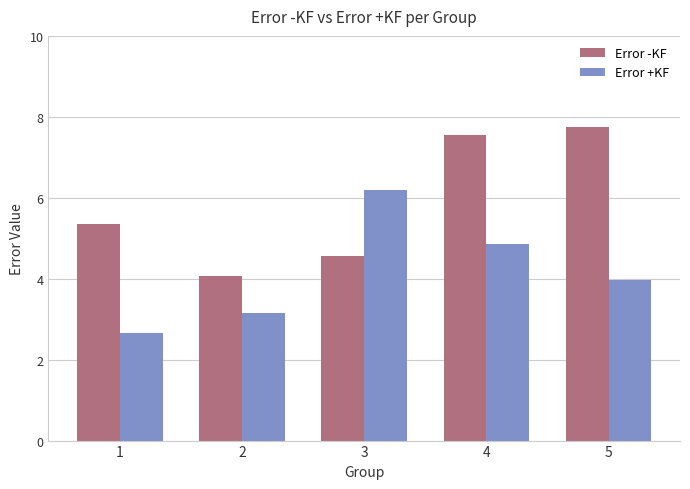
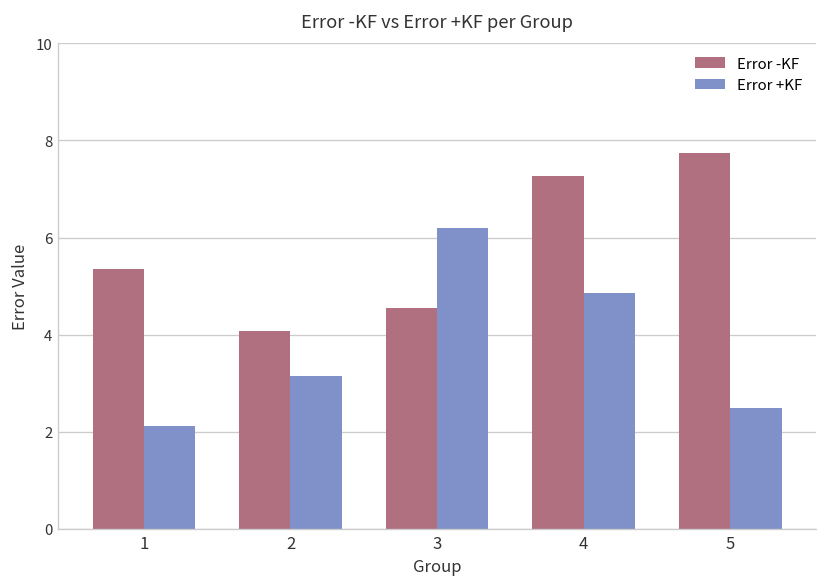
Error +KF, 1: 2.7 -> 2.1
Error -KF, 4: 7.5 -> 7.3
Error +KF, 5: 4.0 -> 2.5
